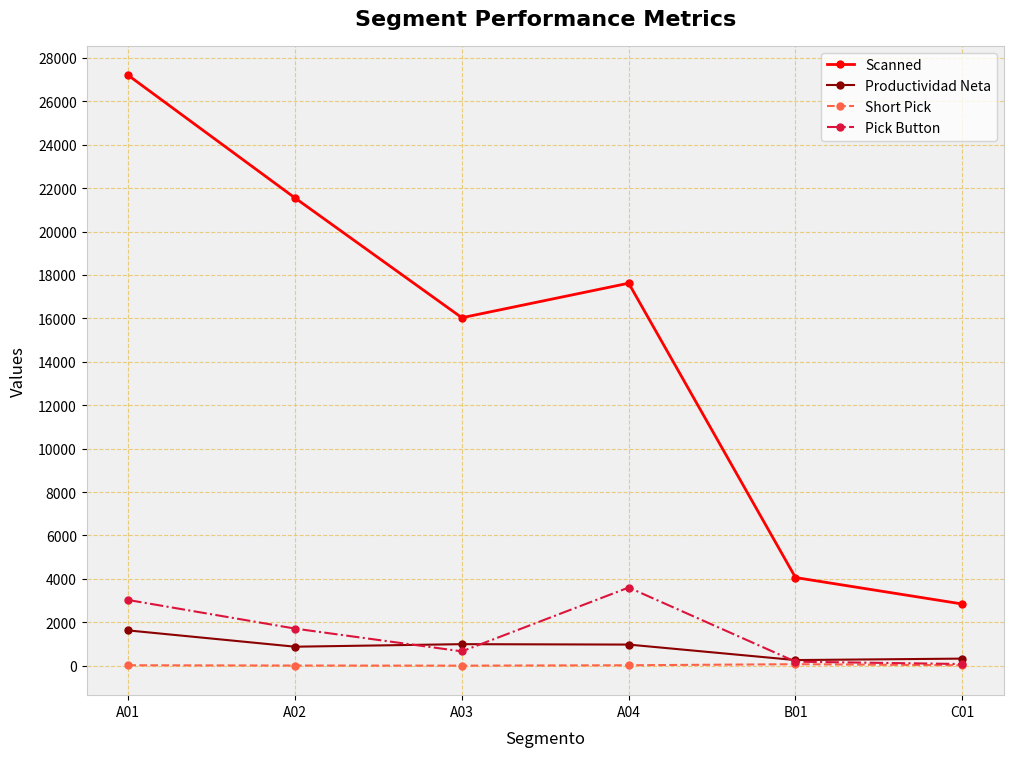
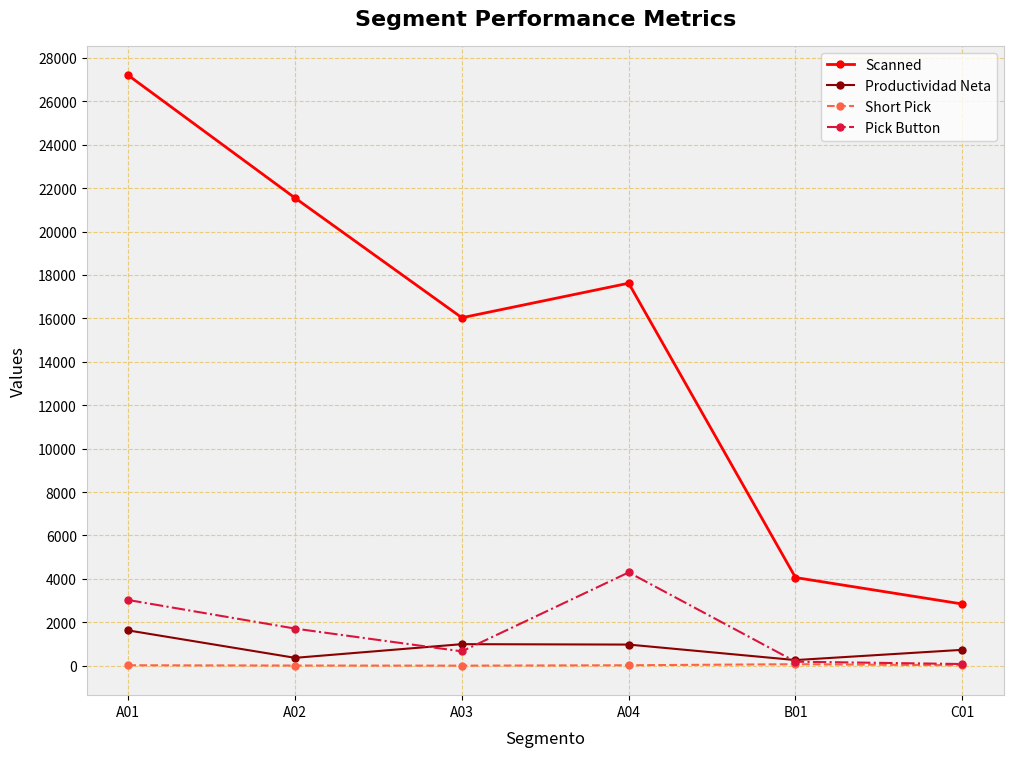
Productividad Neta, A02: 900 -> 400
Pick Button, A04: 3600 -> 4300
Productividad Neta, C01: 300 -> 700
